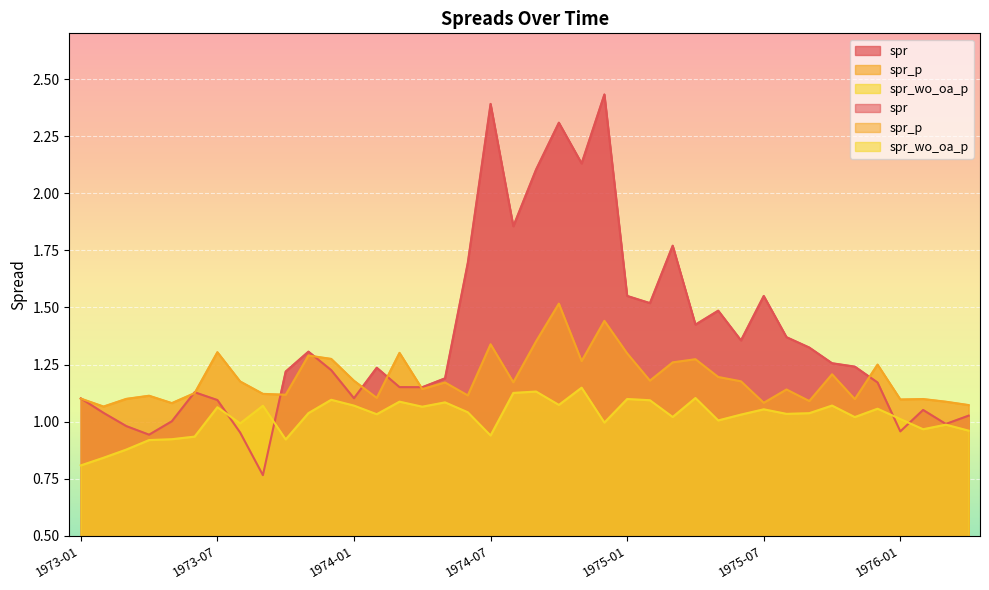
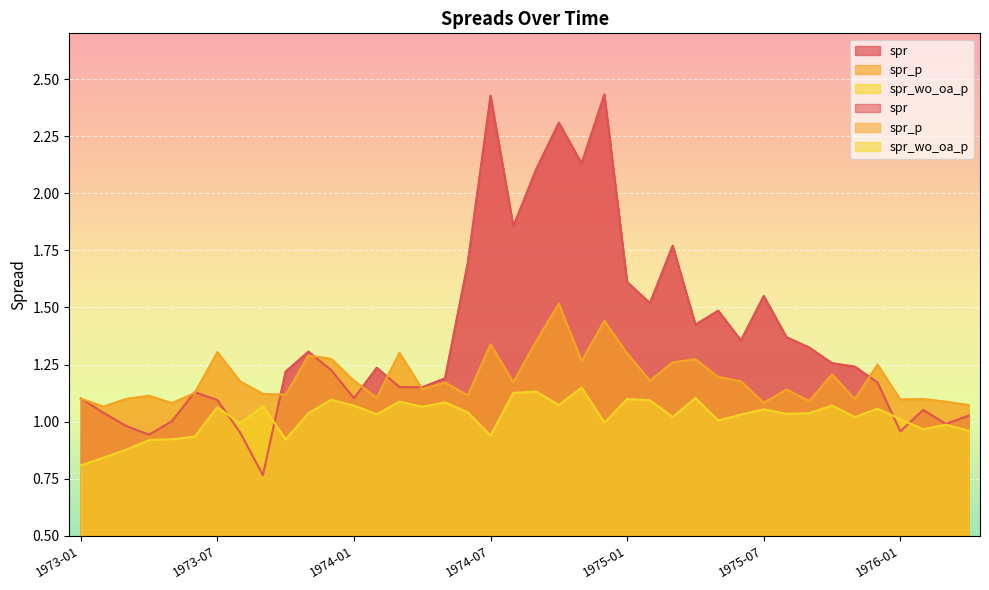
spr, 1974-07: 2.39 -> 2.43
spr, 1975-01: 1.55 -> 1.61
